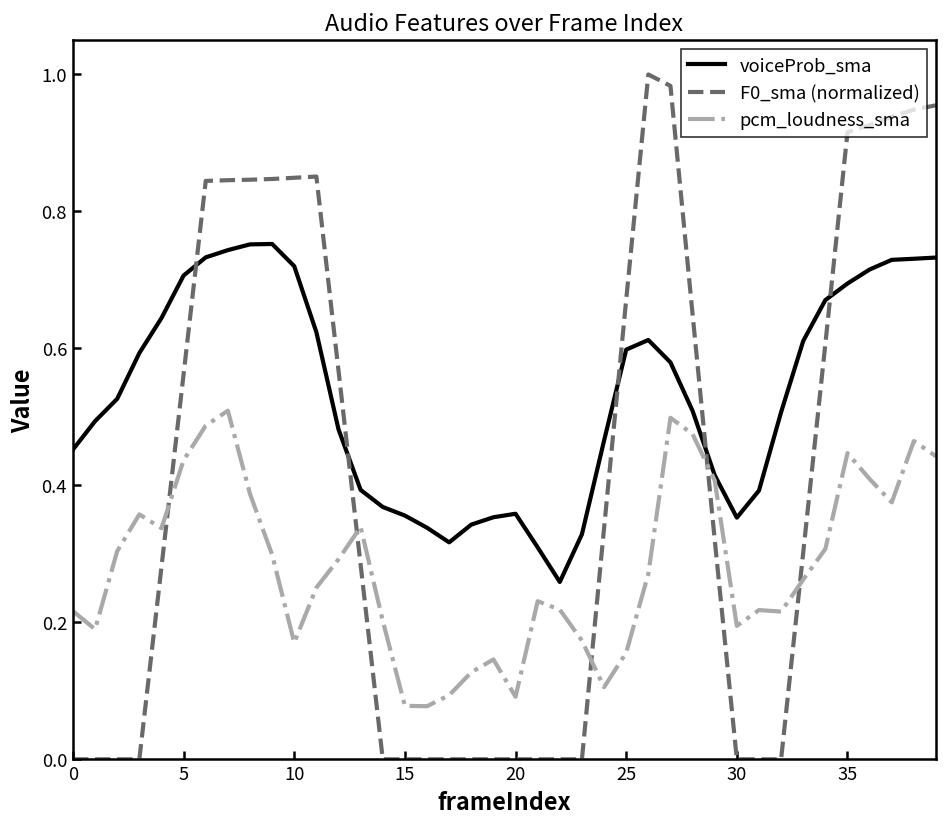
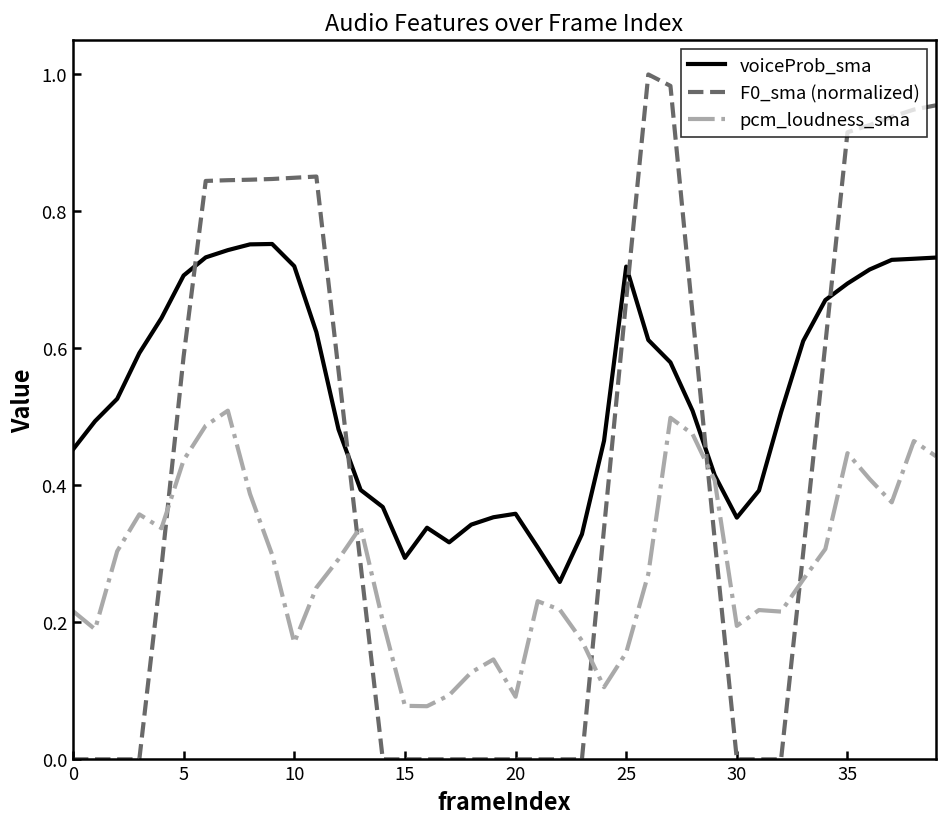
F0_sma (normalized), 5: 0.56 -> 0.59
voiceProb_sma, 15: 0.36 -> 0.29
voiceProb_sma, 25: 0.60 -> 0.72
